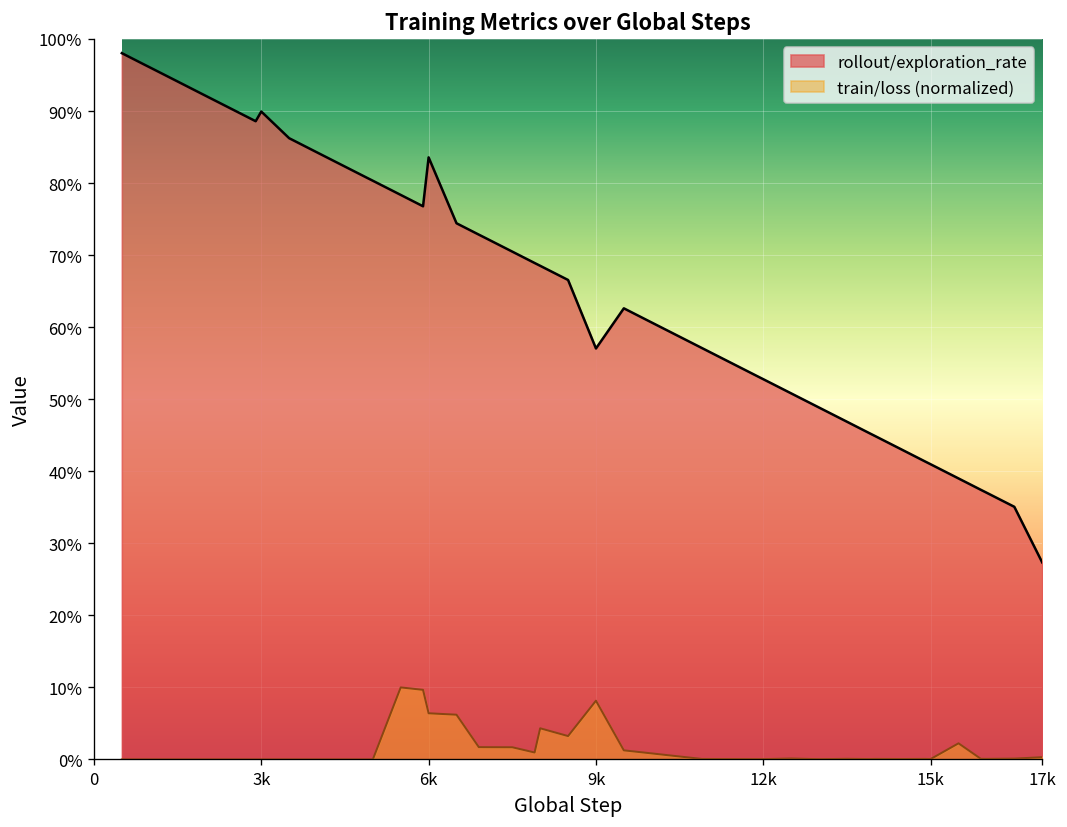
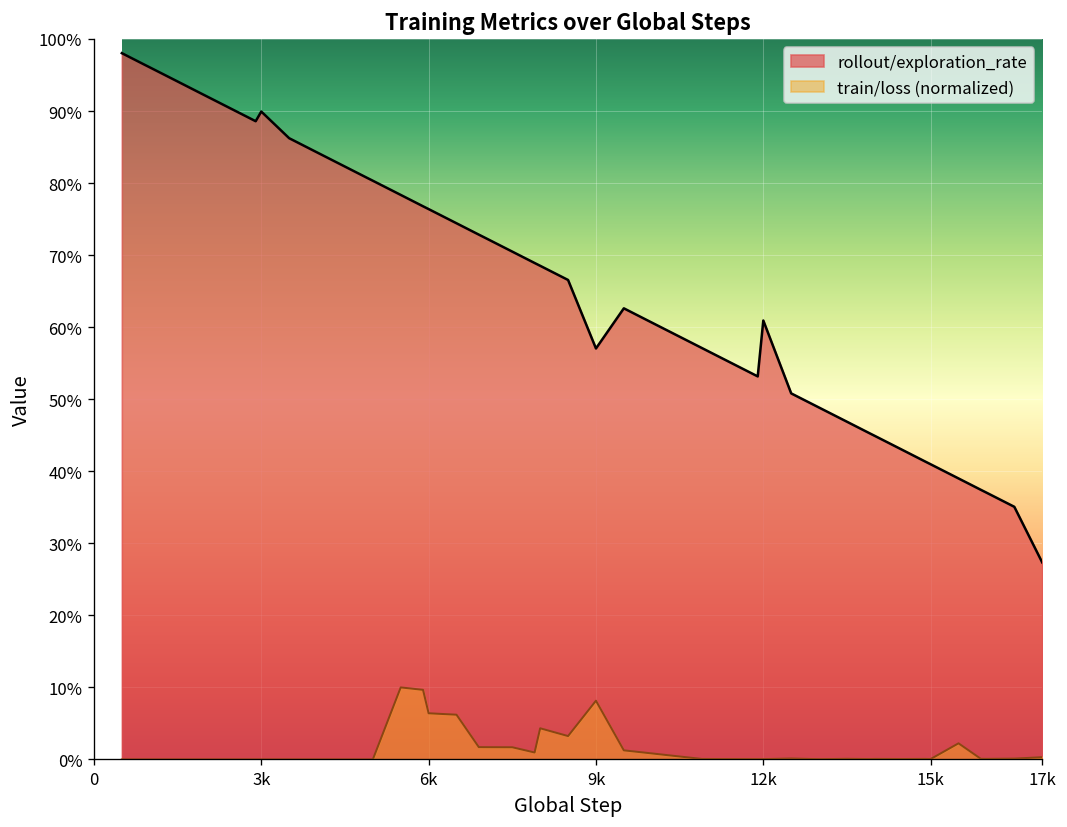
rollout/exploration_rate, 6k: 84% -> 76%
rollout/exploration_rate, 12k: 53% -> 61%
